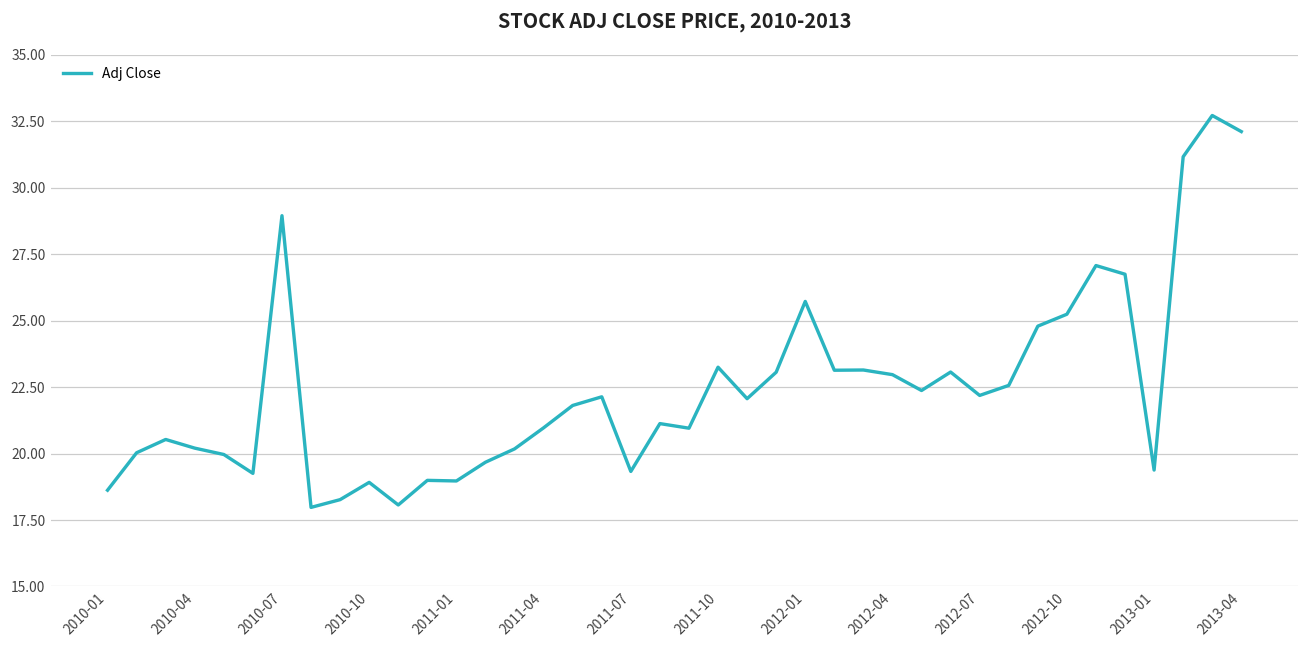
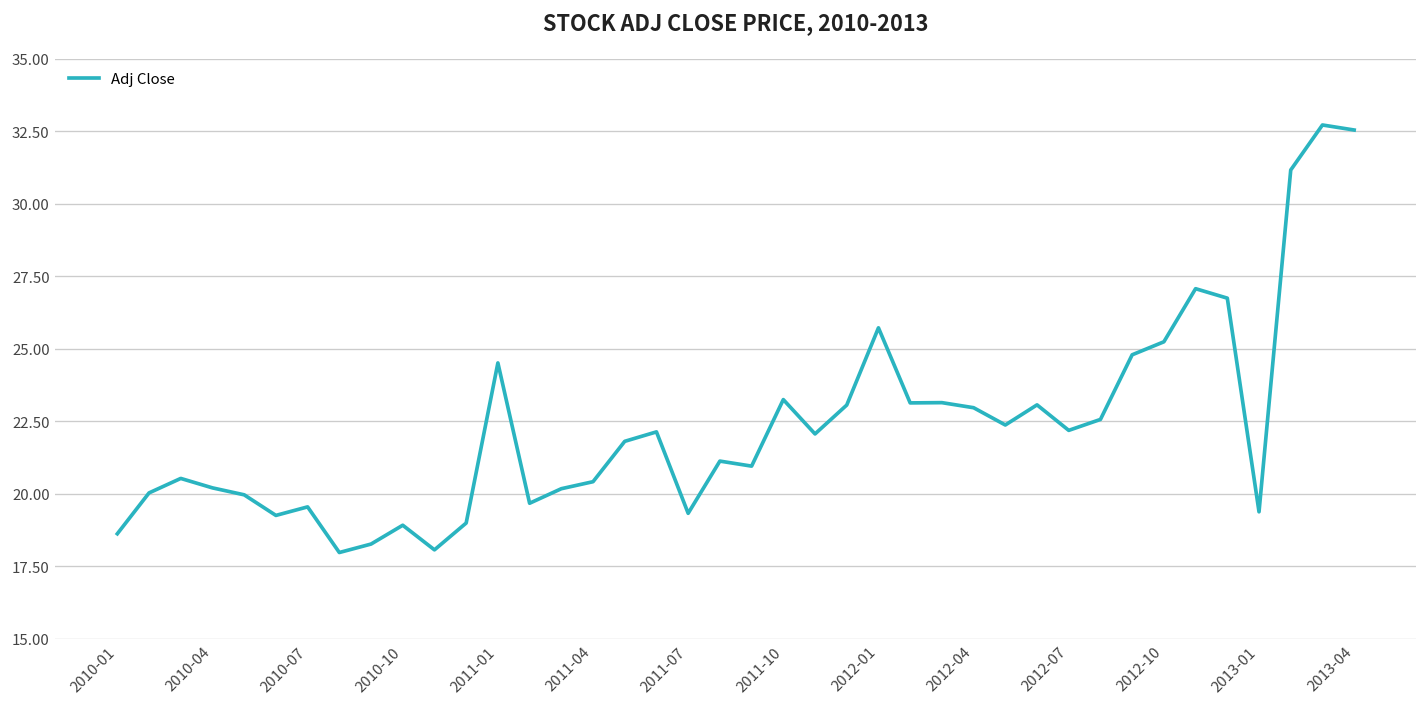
2010-07: 28.9 -> 19.5
2011-01: 19.0 -> 24.5
2011-04: 21.0 -> 20.4
2013-04: 32.1 -> 32.5
